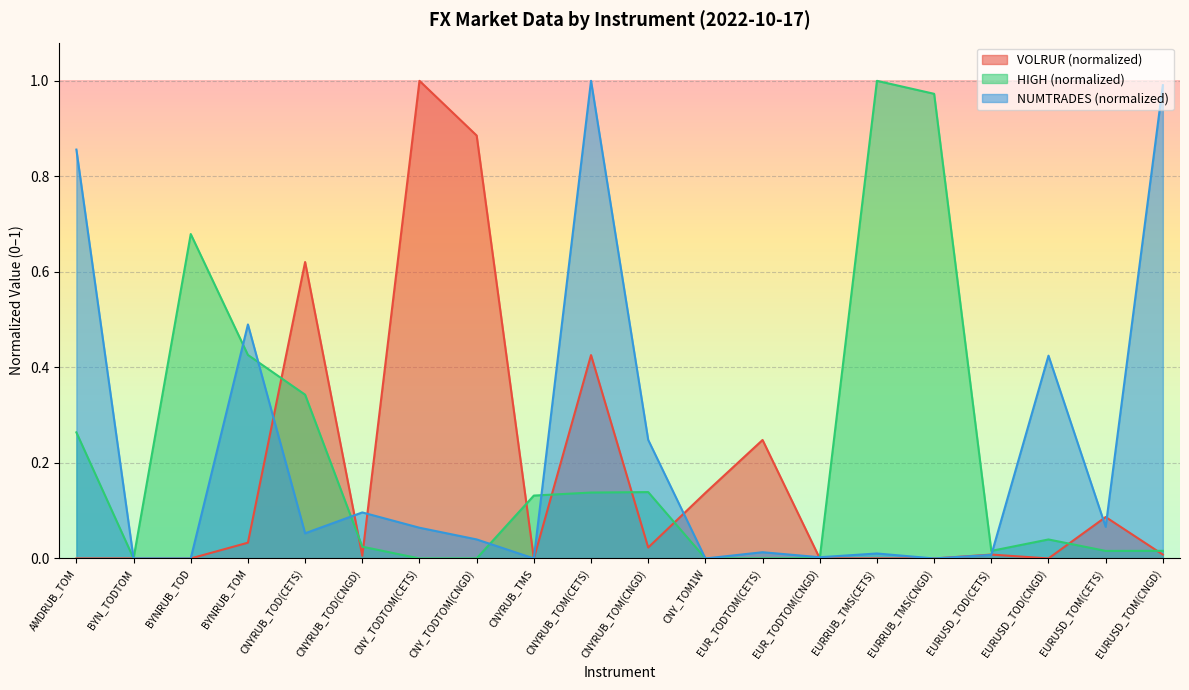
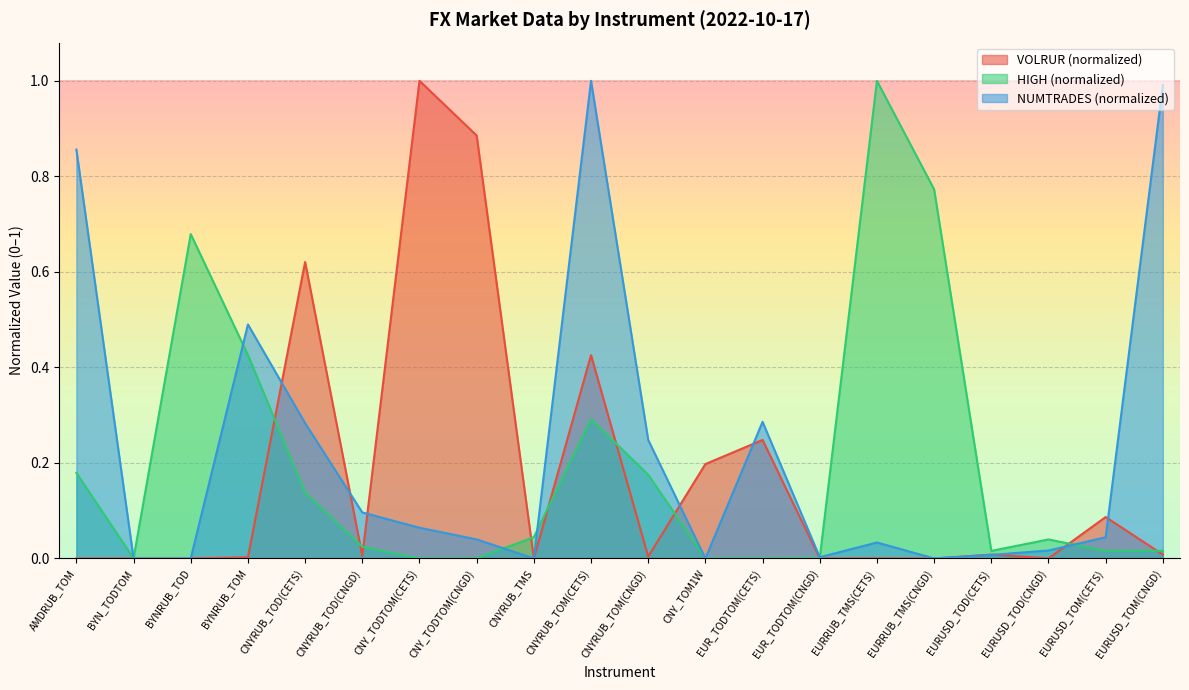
HIGH (normalized), AMDRUB_TOM: 0.26 -> 0.18
VOLRUR (normalized), BYNRUB_TOM: 0.03 -> 0.00
HIGH (normalized), CNYRUB_TOD(CETS): 0.34 -> 0.14
NUMTRADES (normalized), CNYRUB_TOD(CETS): 0.05 -> 0.28
HIGH (normalized), CNYRUB_TMS: 0.13 -> 0.04
HIGH (normalized), CNYRUB_TOM(CETS): 0.14 -> 0.29
VOLRUR (normalized), CNYRUB_TOM(CNGD): 0.02 -> 0.00
HIGH (normalized), CNYRUB_TOM(CNGD): 0.14 -> 0.18
VOLRUR (normalized), CNY_TOM1W: 0.14 -> 0.20
NUMTRADES (normalized), EUR_TODTOM(CETS): 0.01 -> 0.29
NUMTRADES (normalized), EURRUB_TMS(CETS): 0.01 -> 0.03
HIGH (normalized), EURRUB_TMS(CNGD): 0.97 -> 0.77
NUMTRADES (normalized), EURUSD_TOD(CNGD): 0.42 -> 0.02
NUMTRADES (normalized), EURUSD_TOM(CETS): 0.07 -> 0.04
